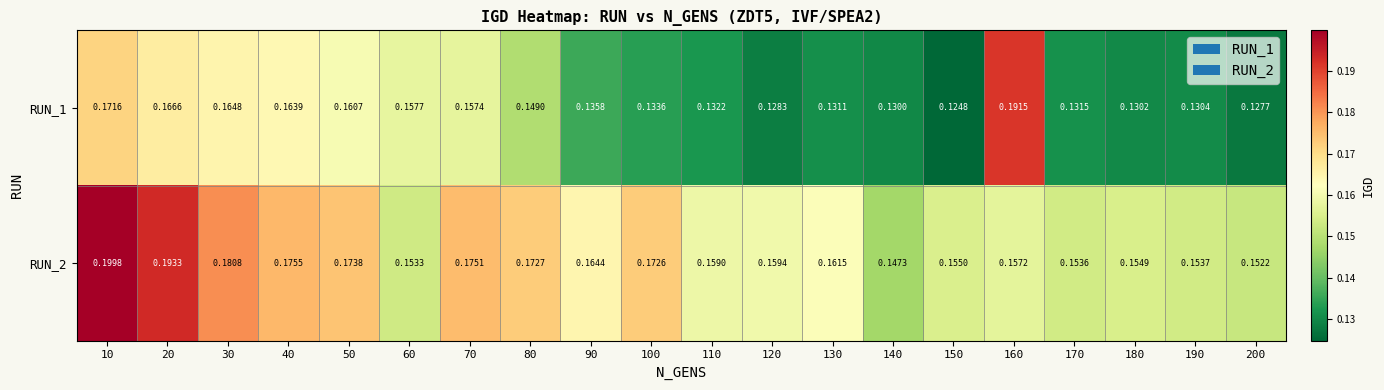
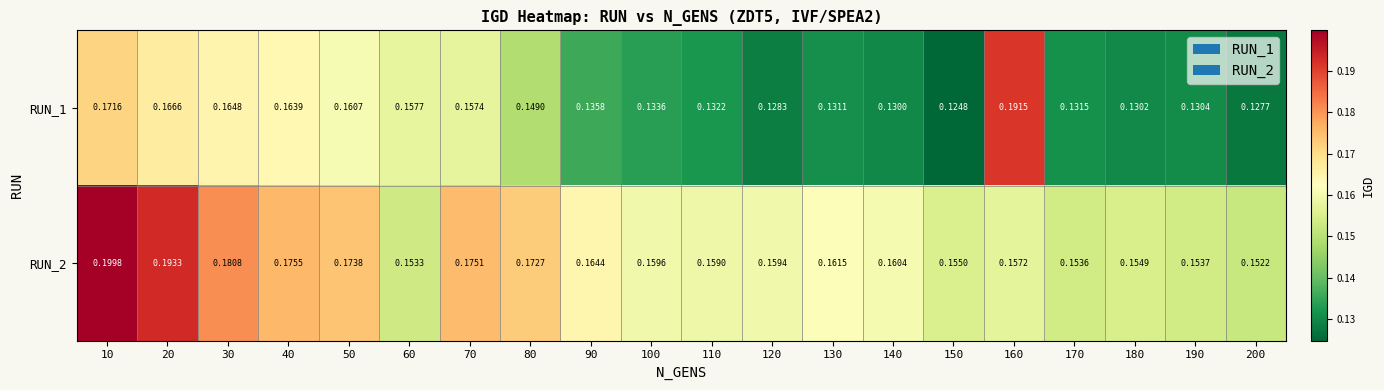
RUN_2, 100: 0.1726 -> 0.1596
RUN_2, 140: 0.1473 -> 0.1604
